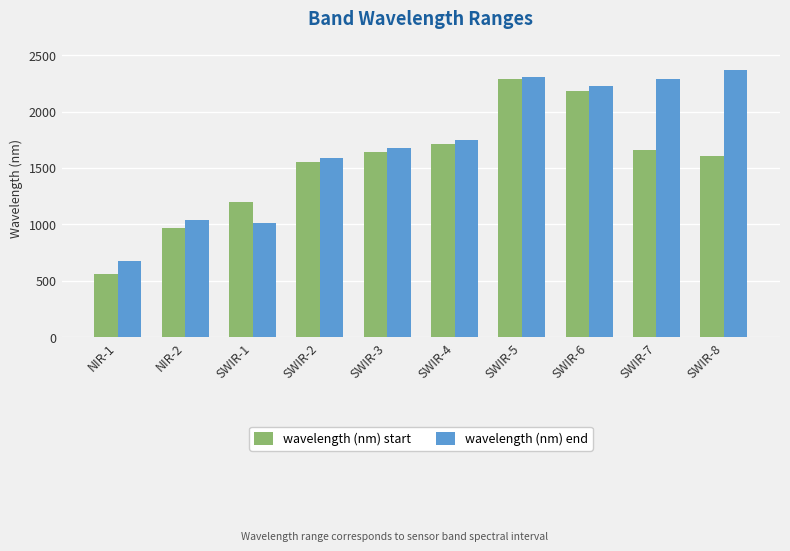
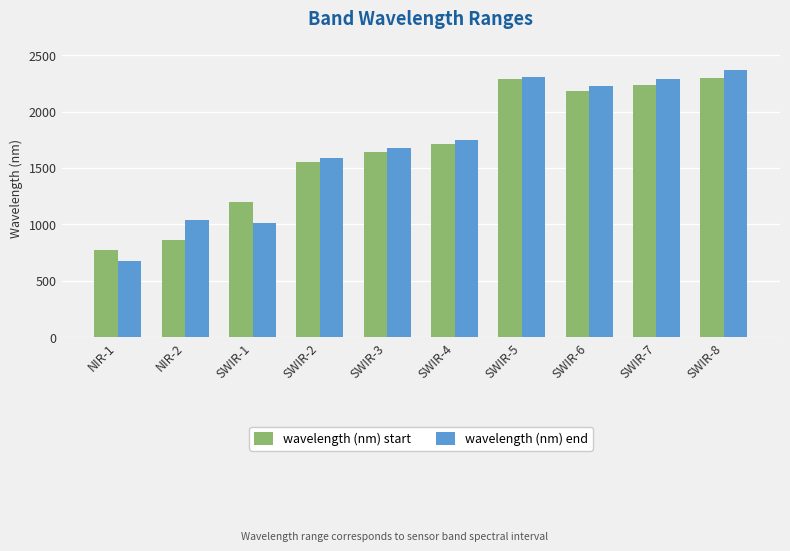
wavelength (nm) start, NIR-1: 560 -> 770
wavelength (nm) start, NIR-2: 960 -> 860
wavelength (nm) start, SWIR-7: 1660 -> 2240
wavelength (nm) start, SWIR-8: 1610 -> 2300
